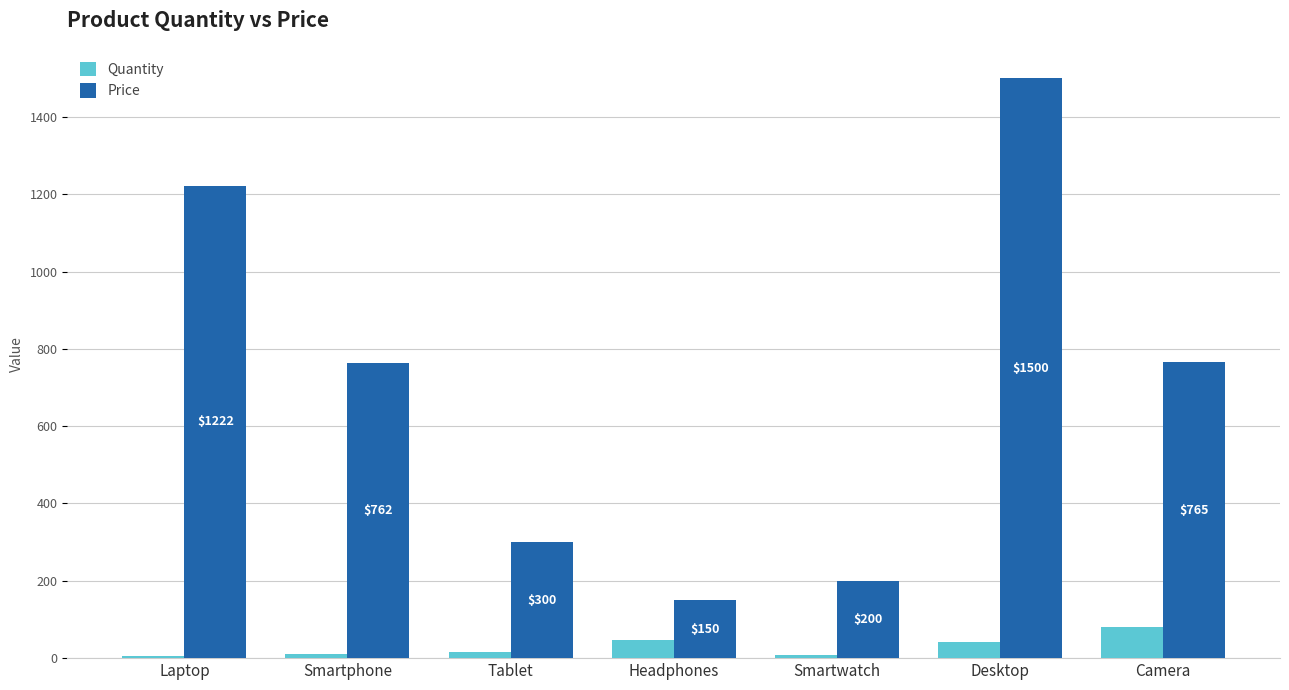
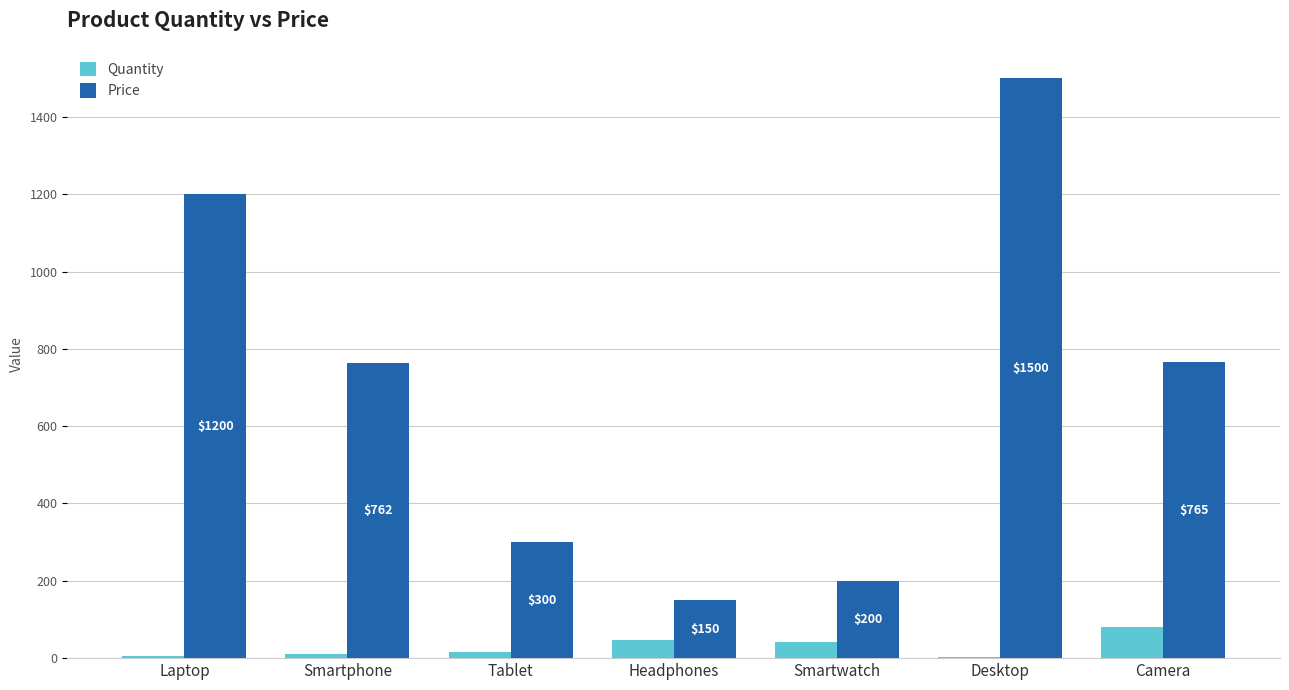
Price, Laptop: $1222 -> $1200
Quantity, Smartwatch: 10 -> 40
Quantity, Desktop: 40 -> 0
